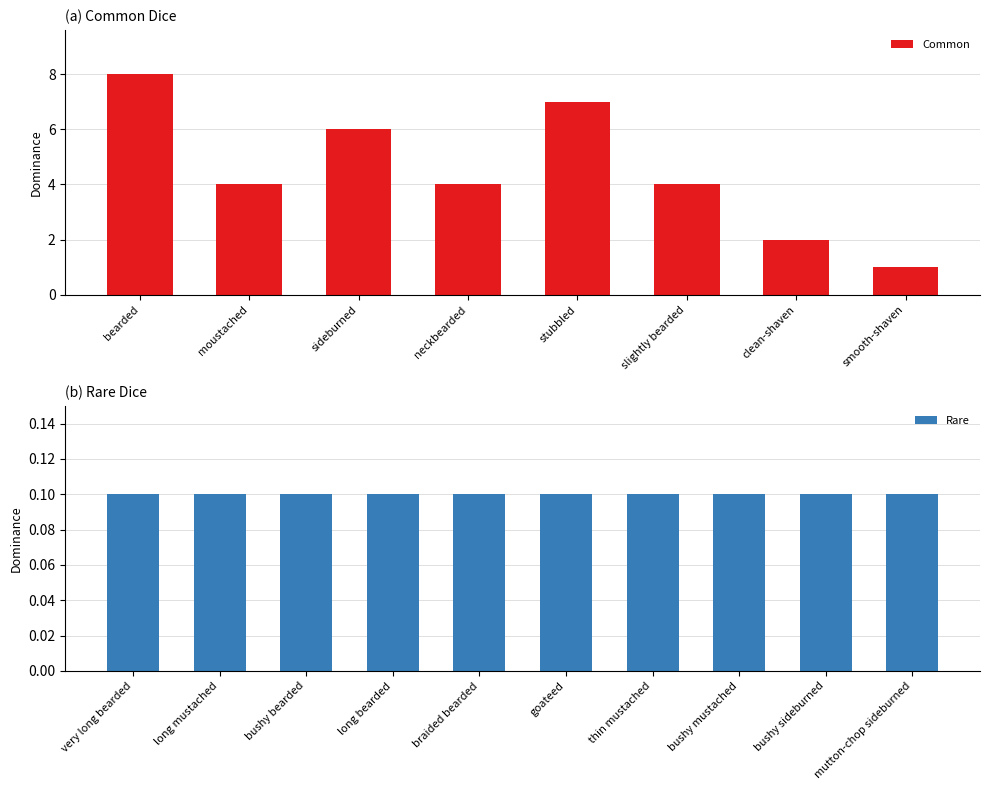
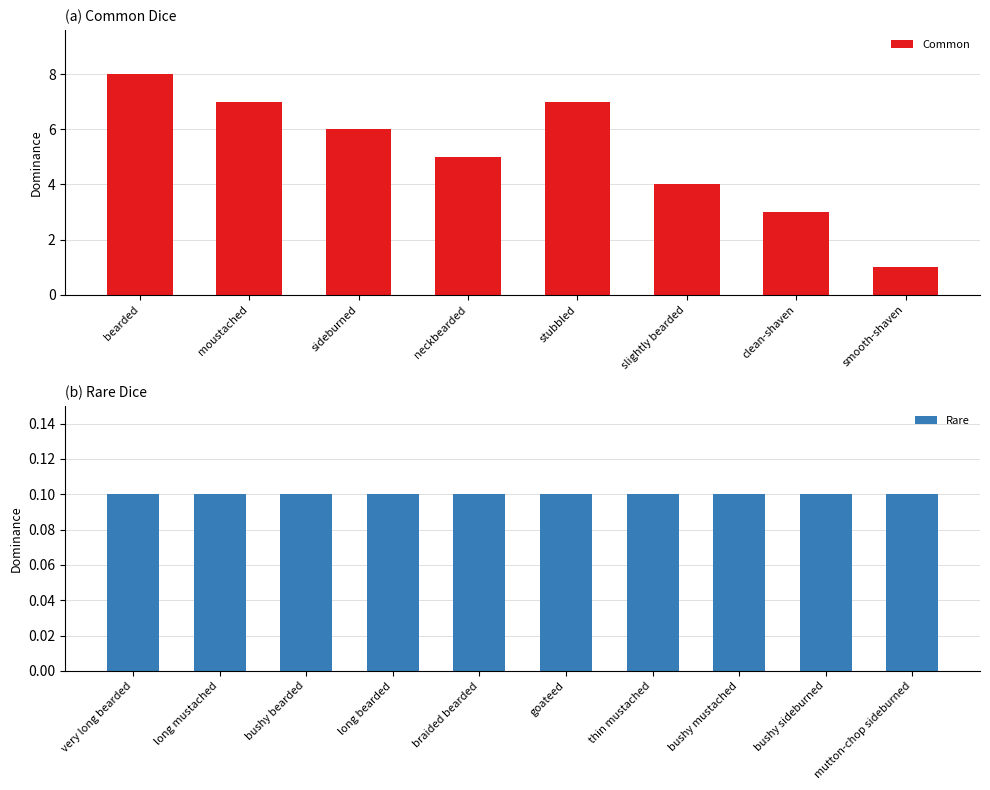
(a) Common Dice, moustached: 4 -> 7
(a) Common Dice, neckbearded: 4 -> 5
(a) Common Dice, clean-shaven: 2 -> 3
